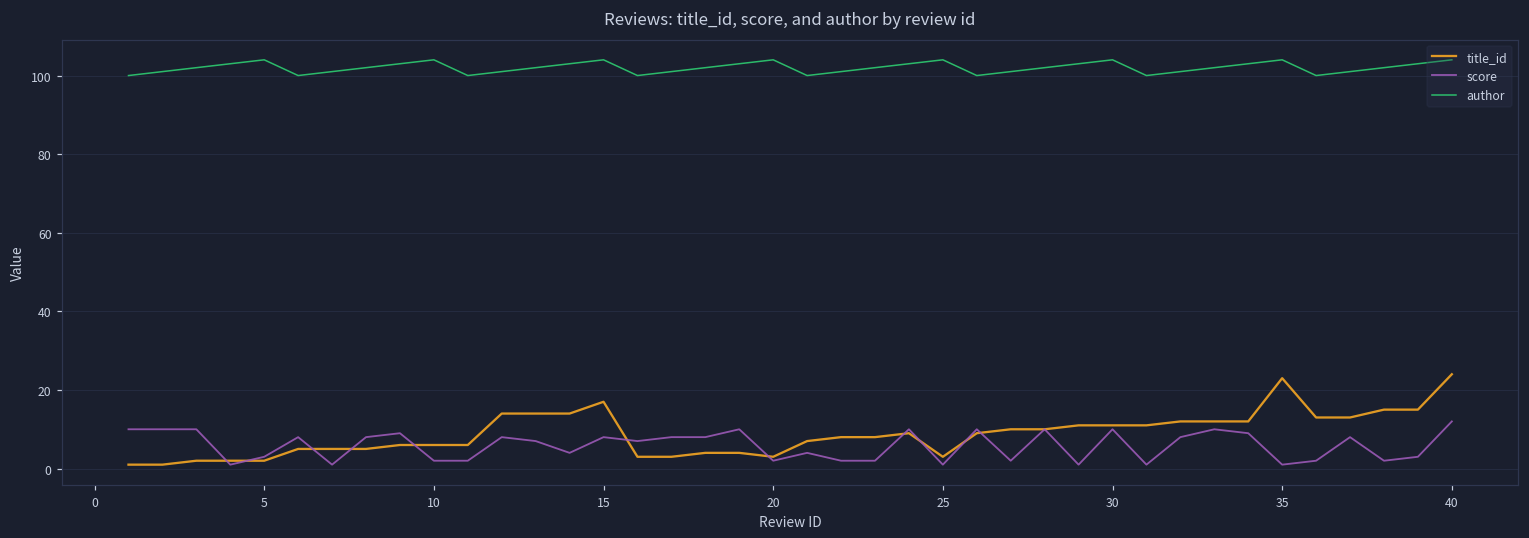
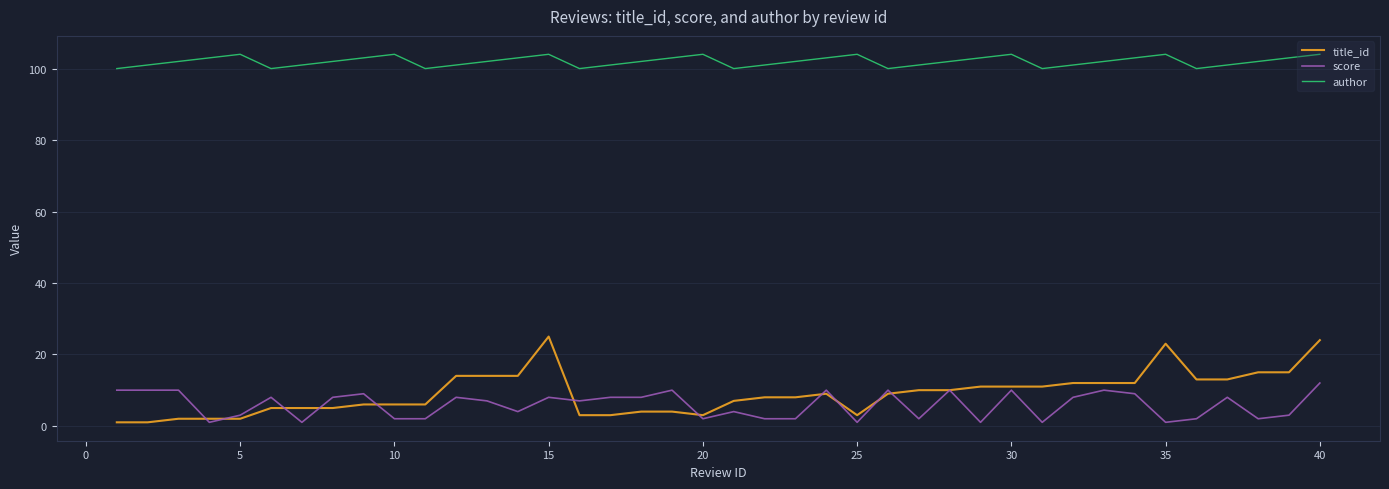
title_id, 15: 17 -> 25
